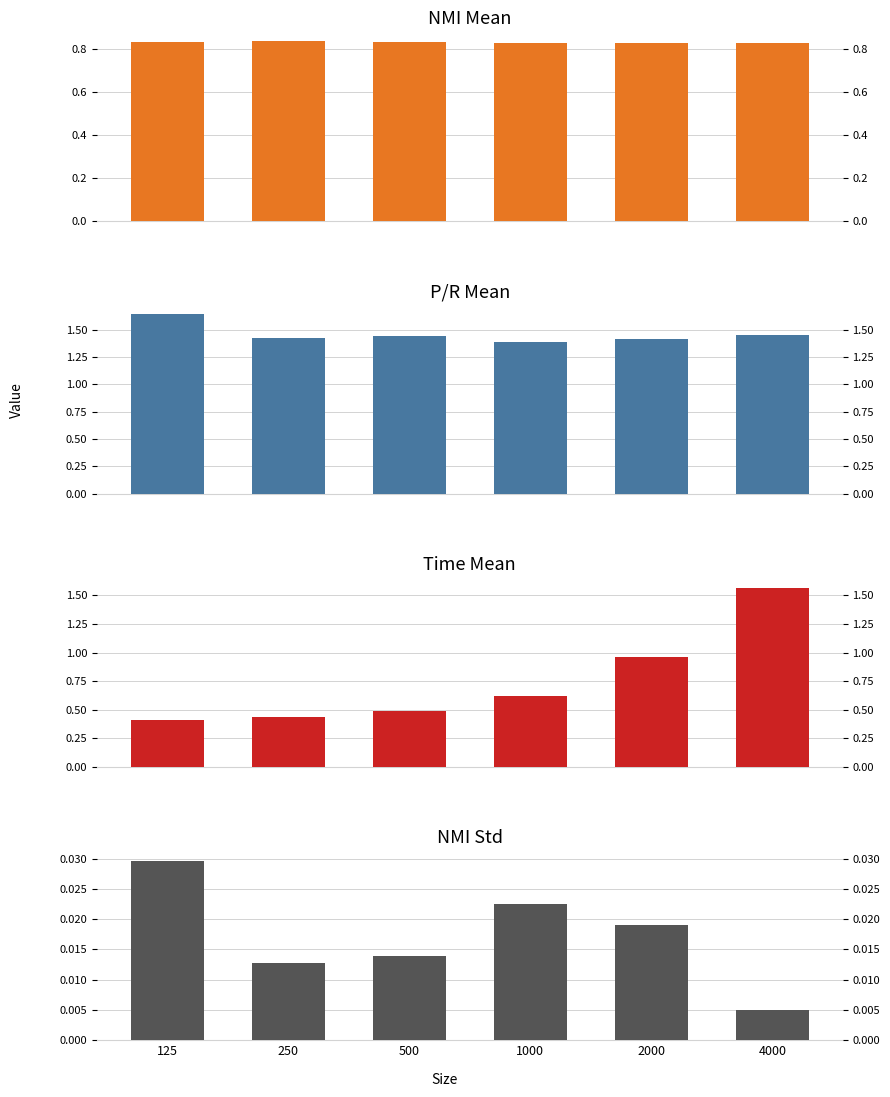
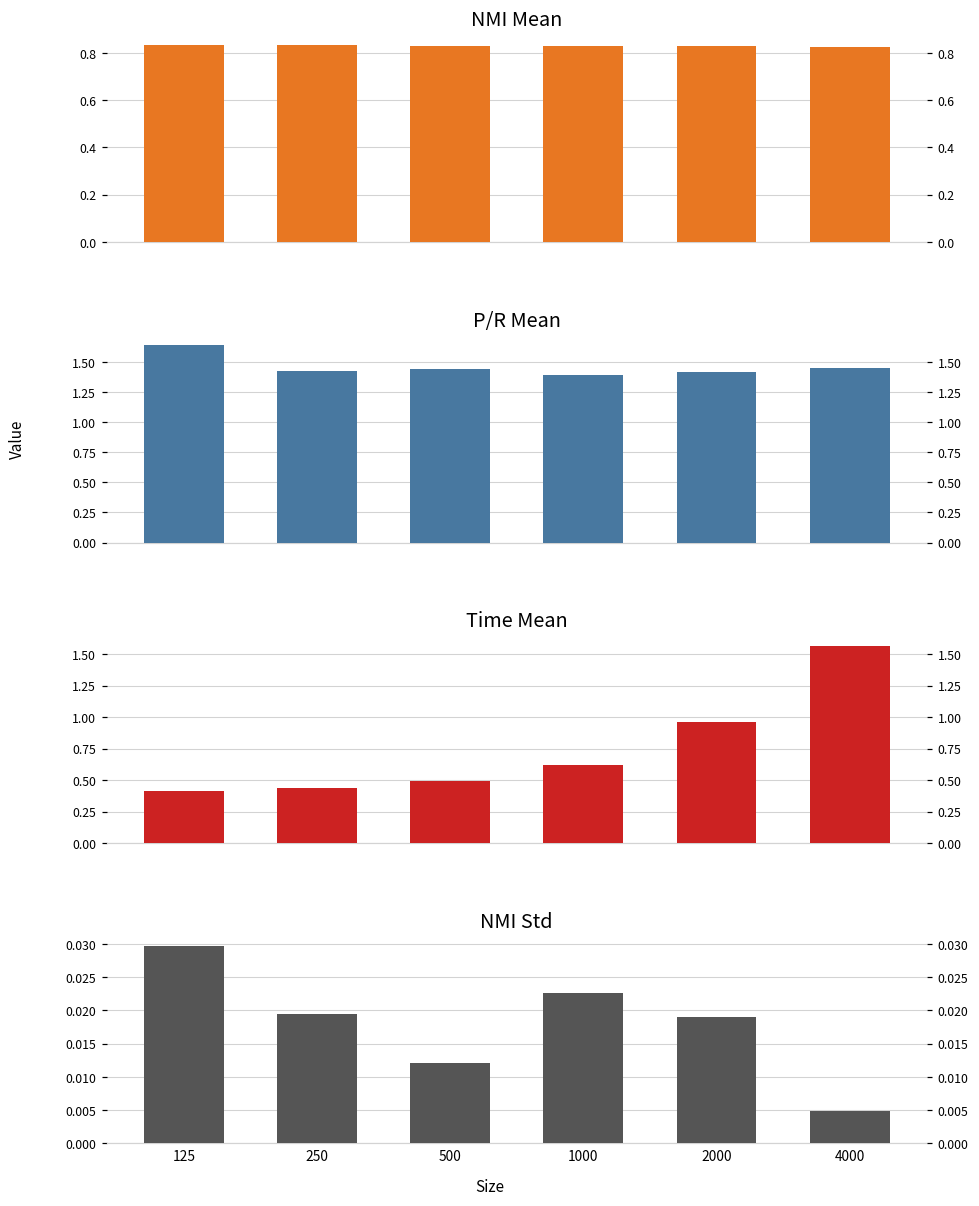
NMI Std, 250: 0.013 -> 0.019
NMI Std, 500: 0.014 -> 0.012
